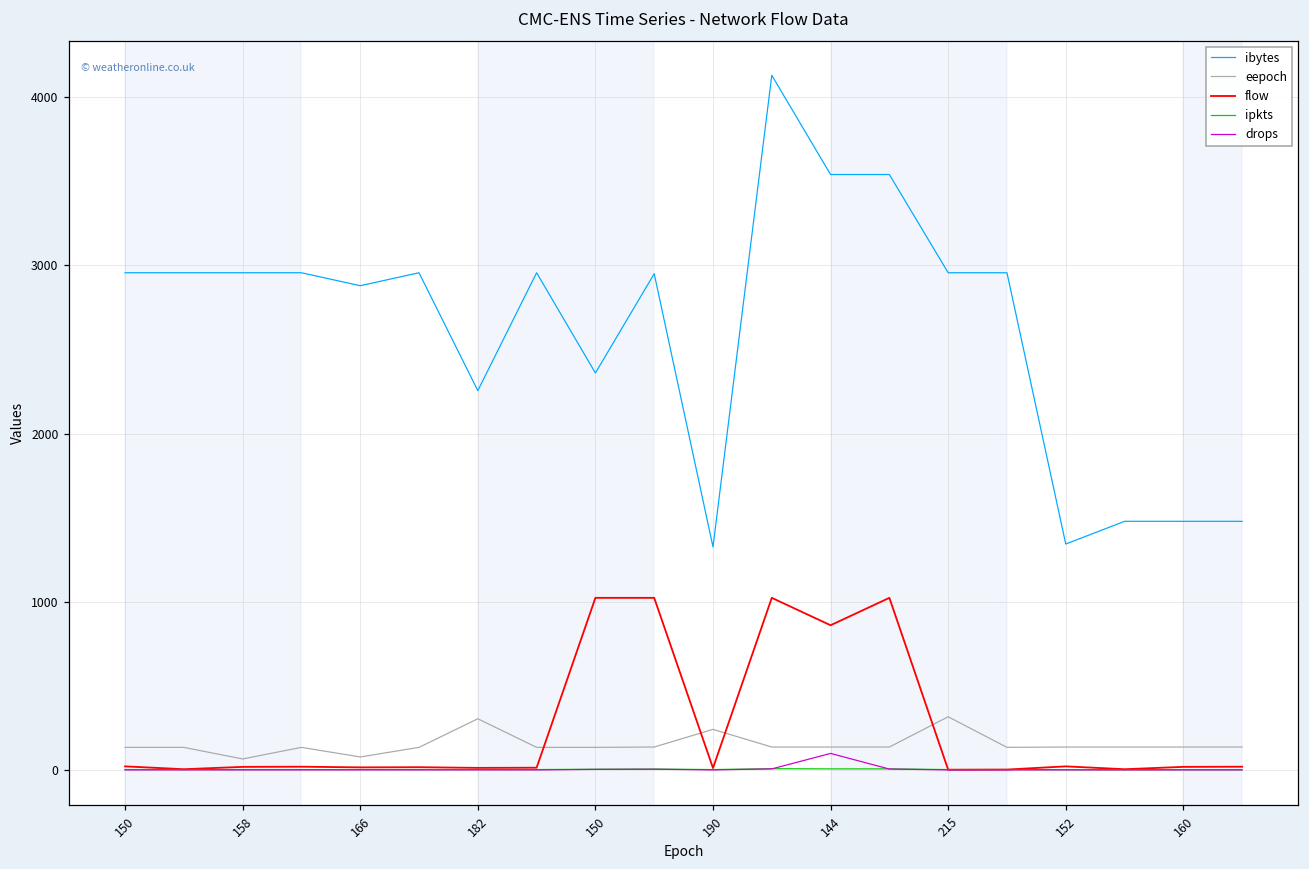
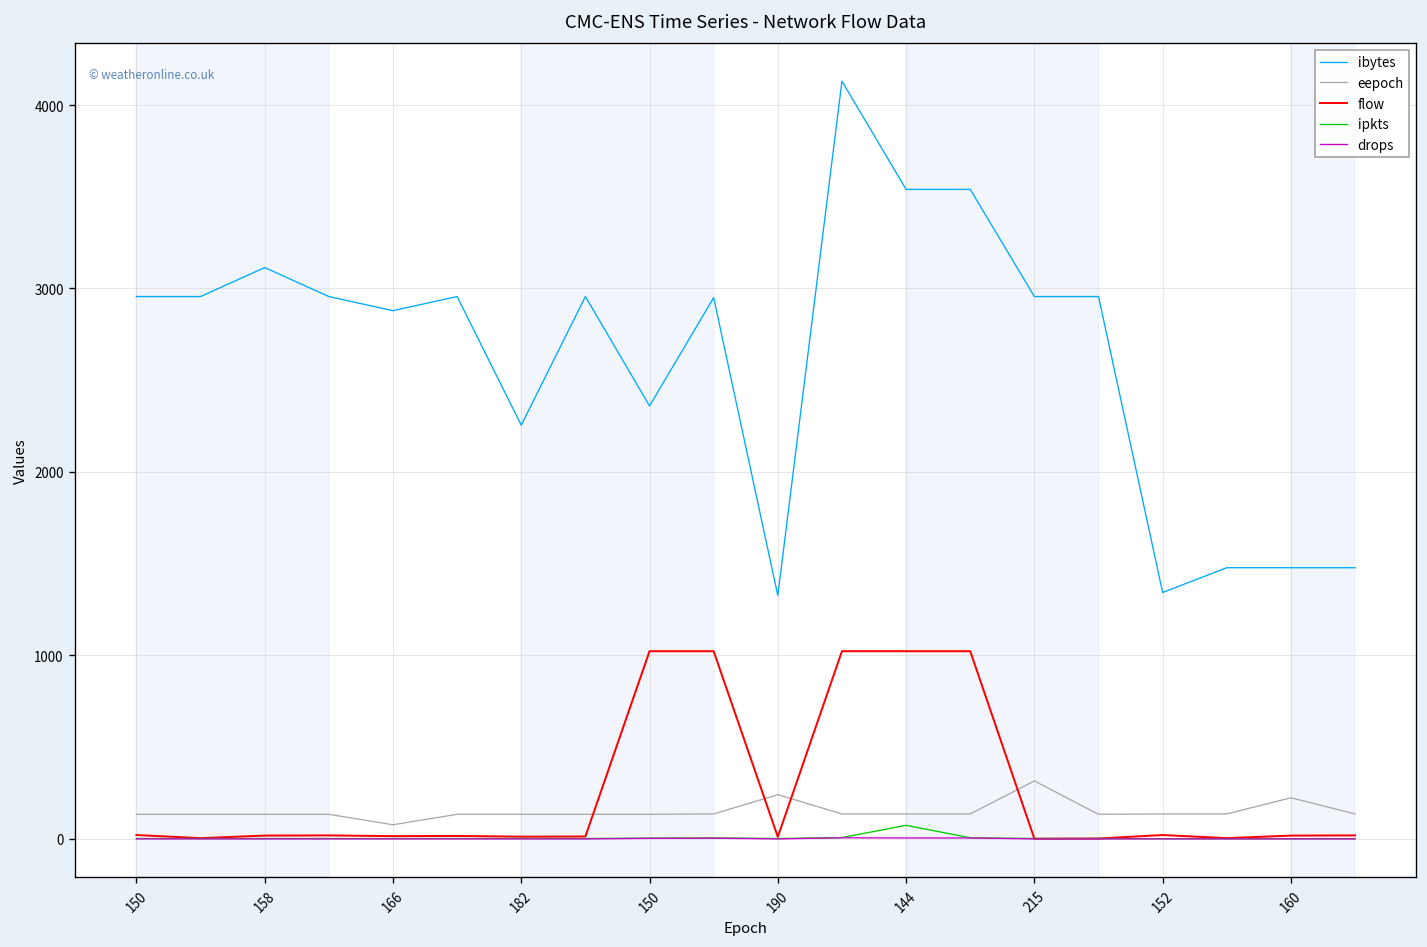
ibytes, 158: 2960 -> 3110
eepoch, 158: 70 -> 130
eepoch, 182: 300 -> 130
flow, 144: 860 -> 1020
ipkts, 144: 10 -> 70
drops, 144: 100 -> 10
eepoch, 160: 140 -> 220
